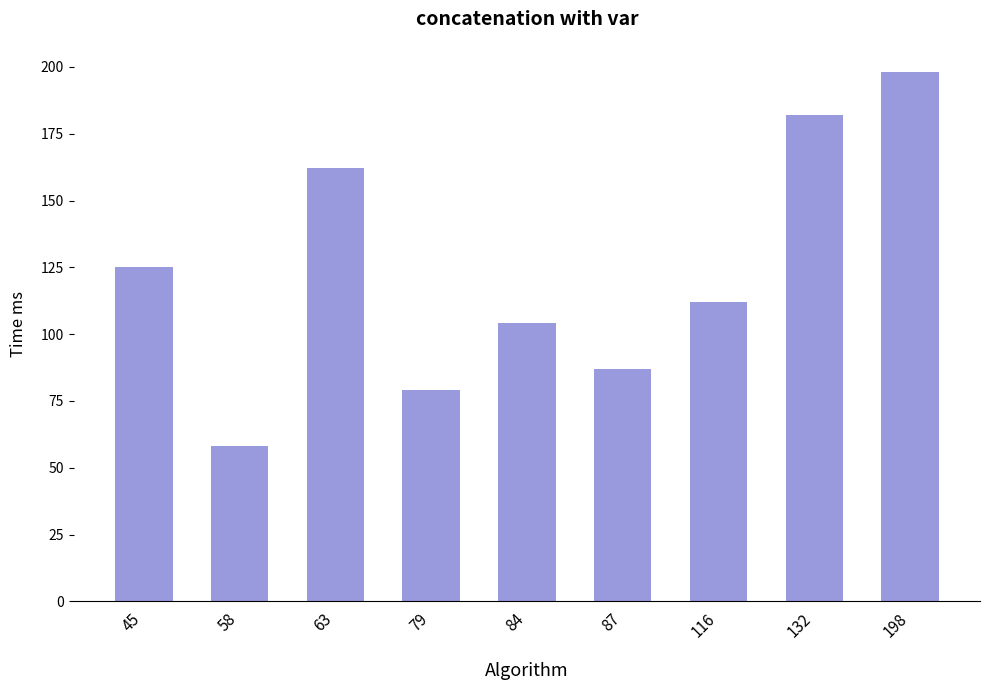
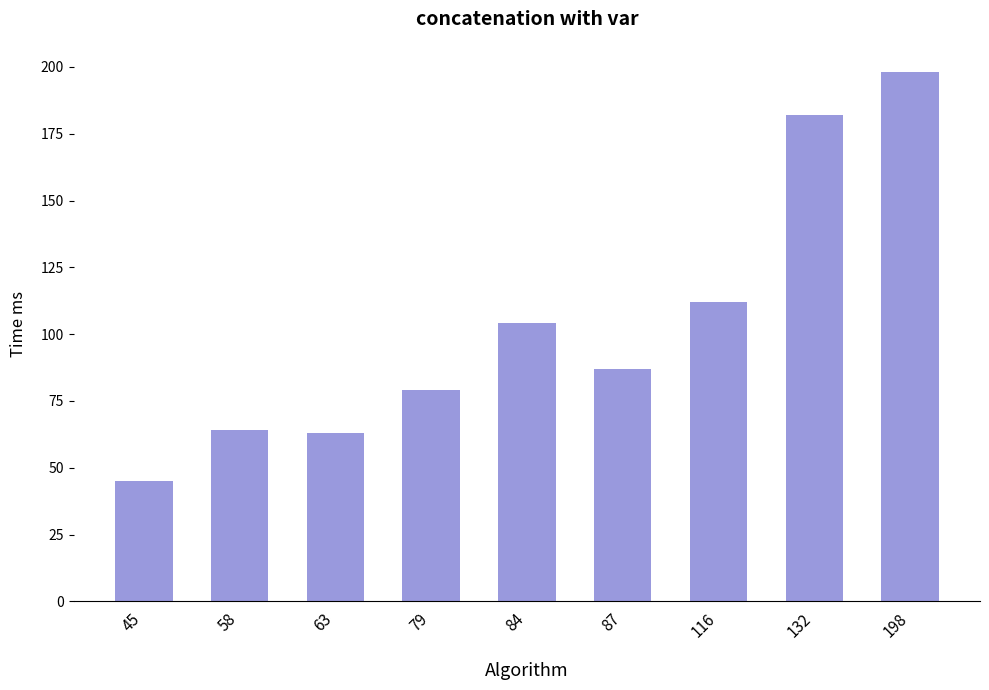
45: 125 -> 45
58: 58 -> 64
63: 162 -> 63
